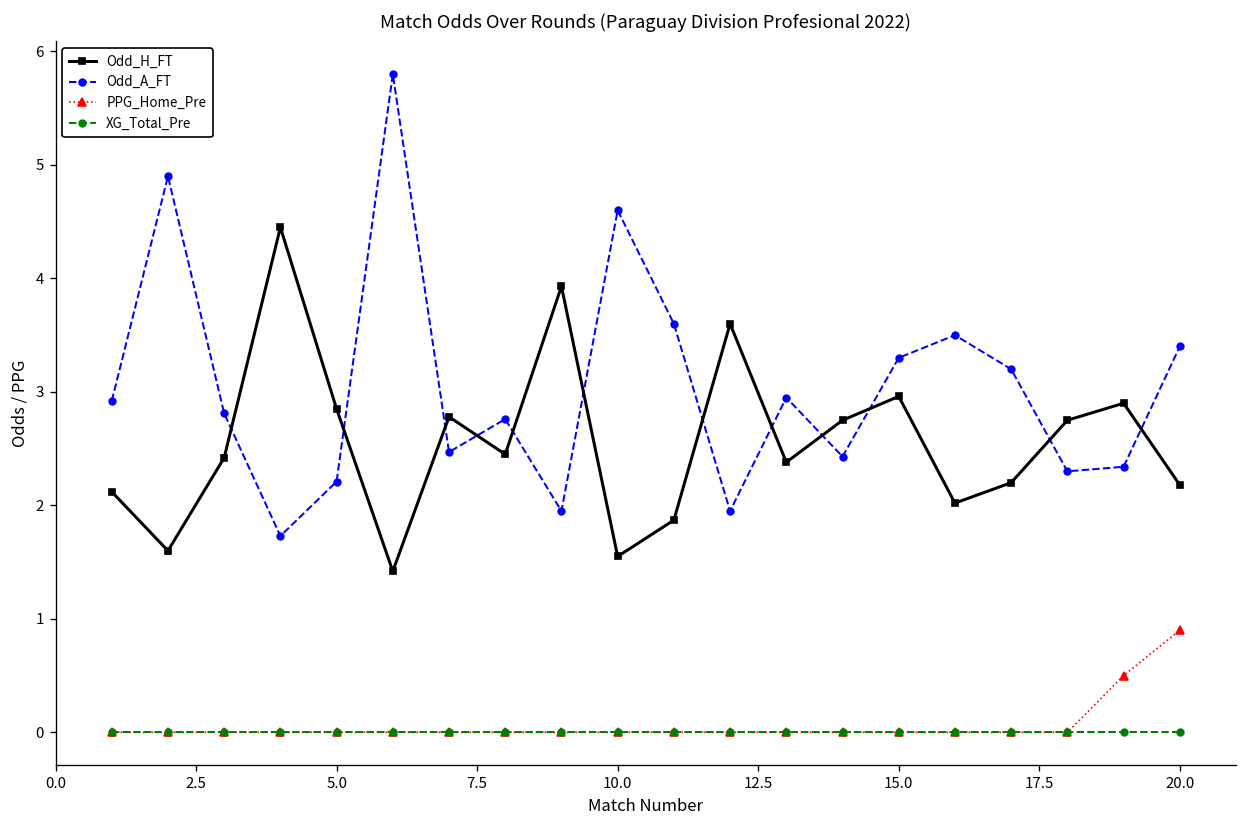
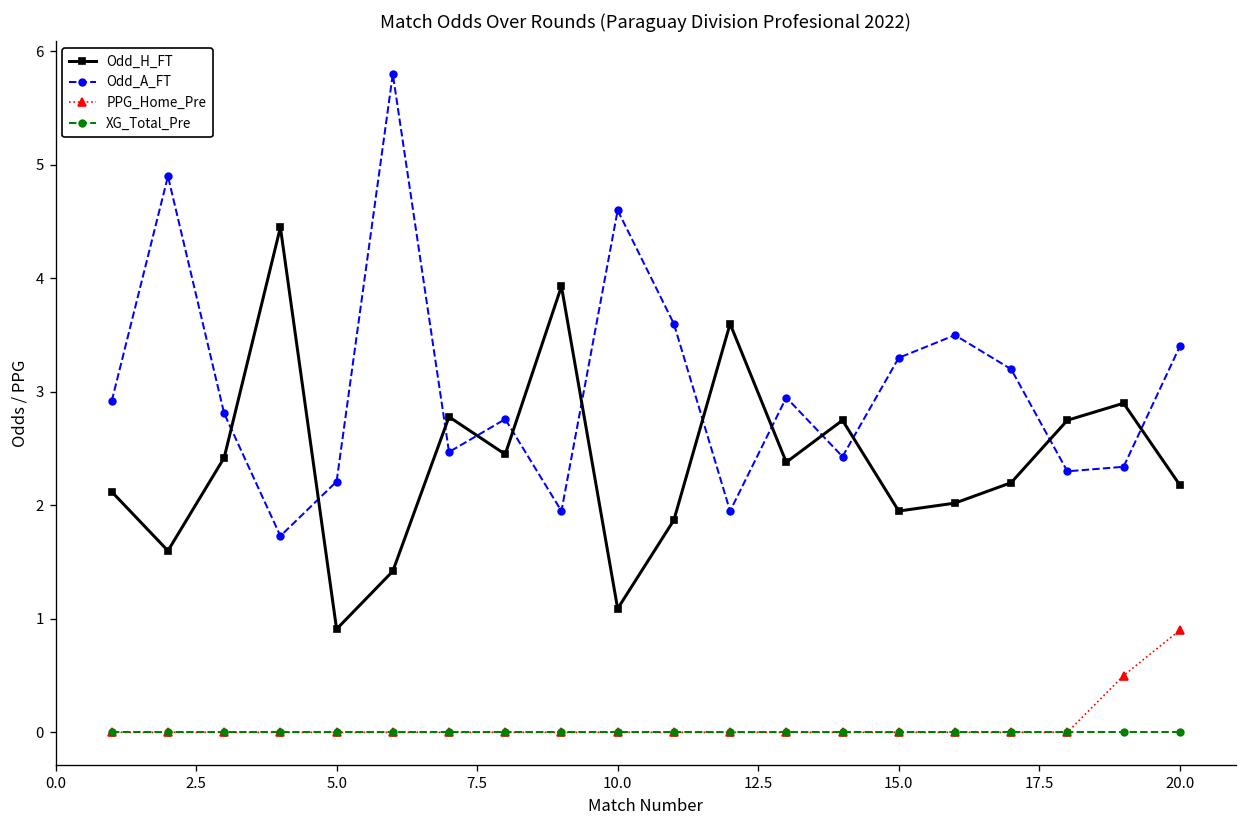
Odd_H_FT, 5.0: 2.9 -> 0.9
Odd_H_FT, 10.0: 1.6 -> 1.1
Odd_H_FT, 15.0: 3.0 -> 2.0
